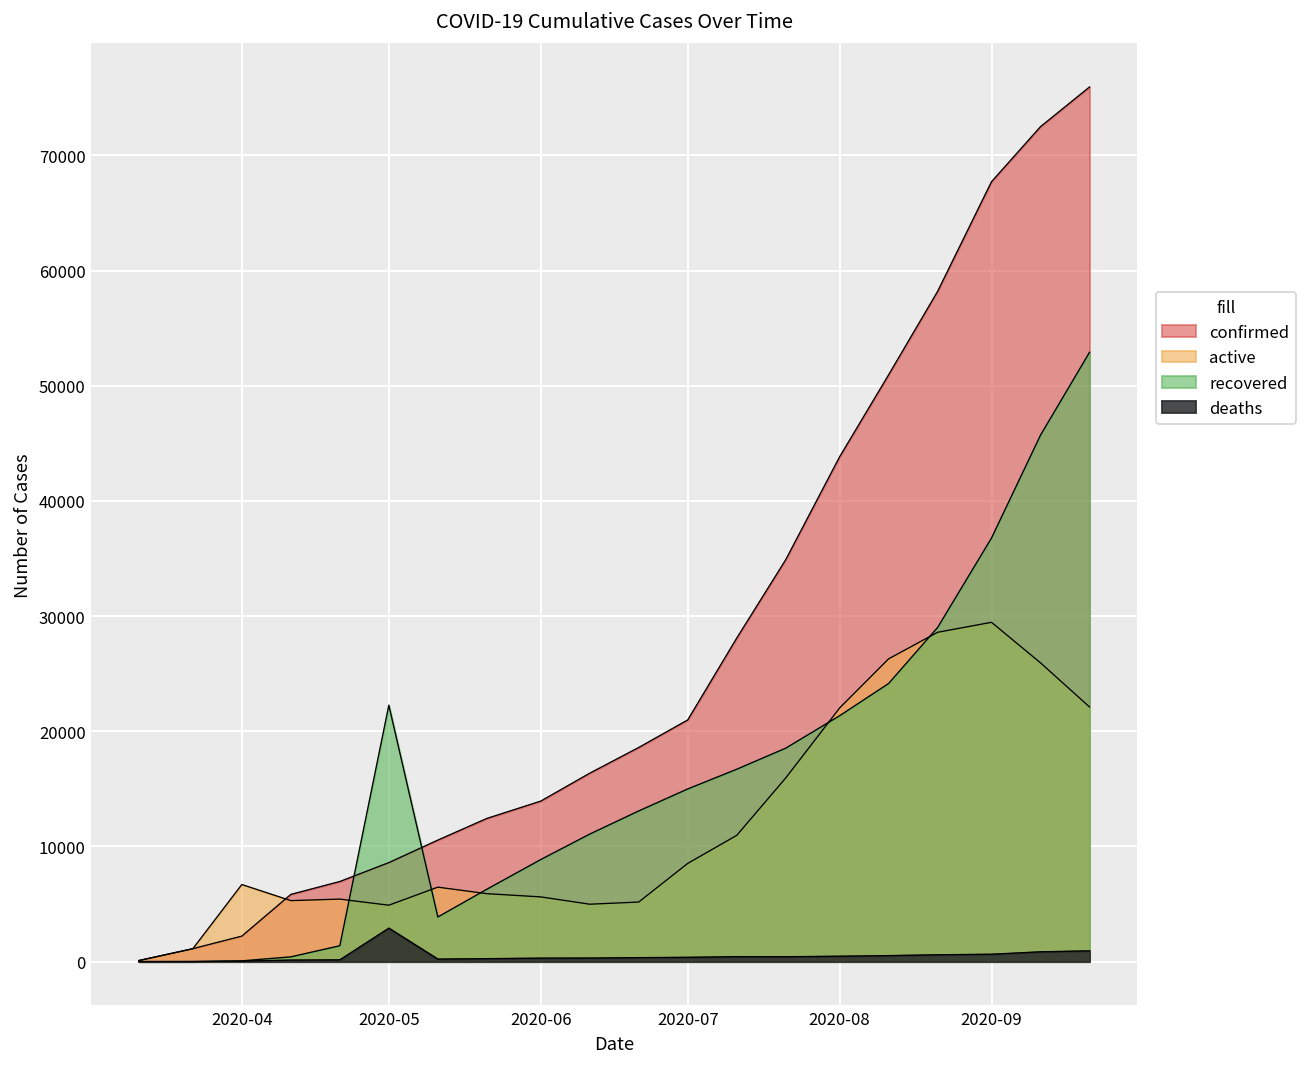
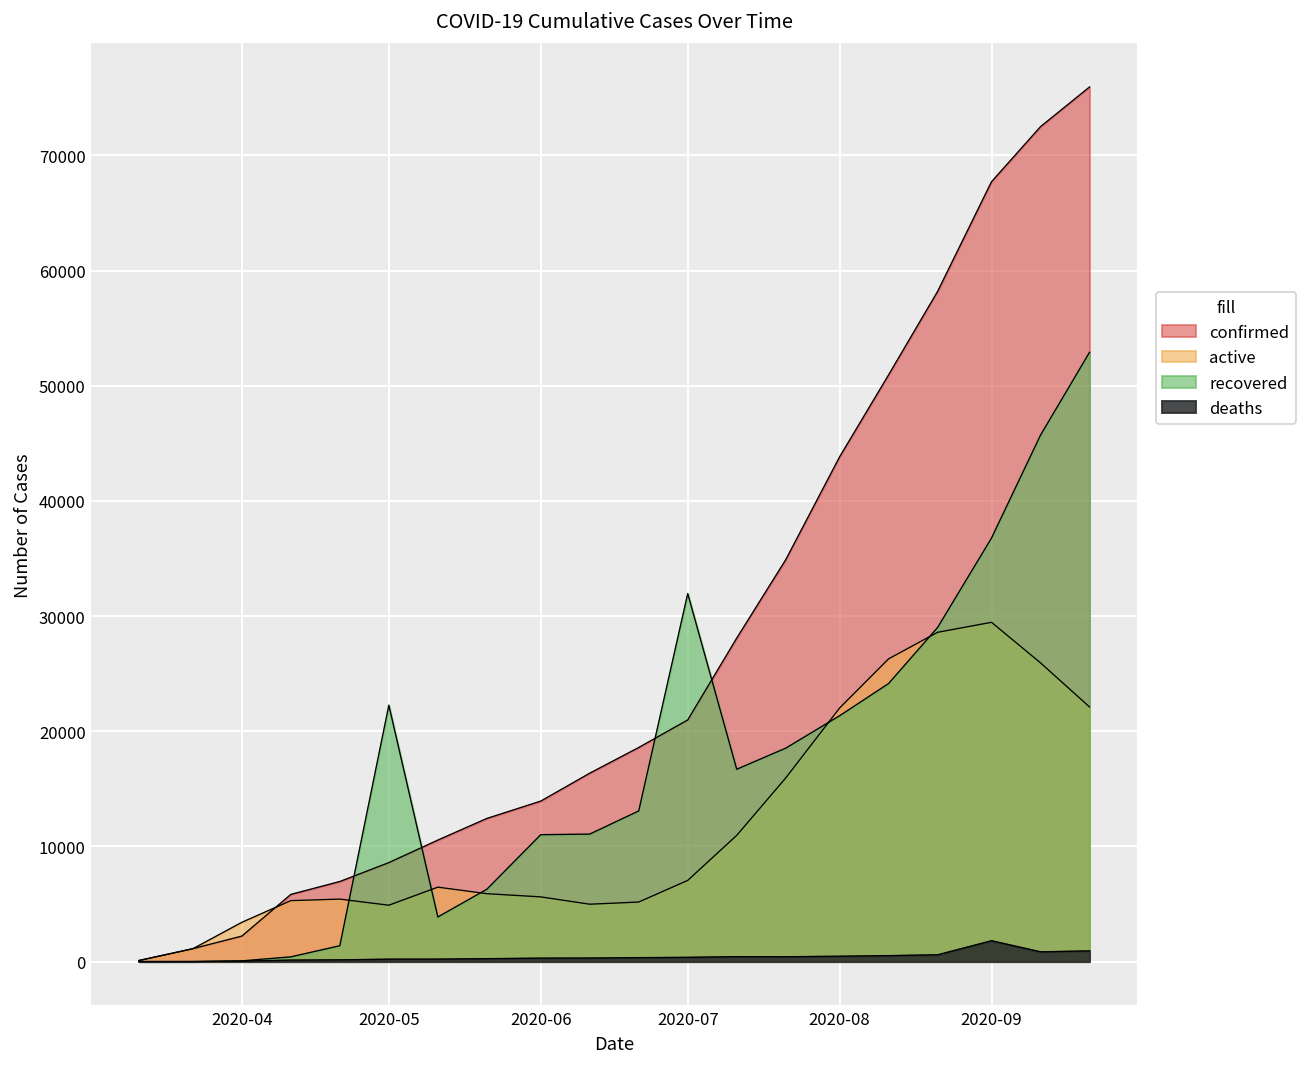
active, 2020-04: 7000 -> 3000
deaths, 2020-05: 3000 -> 0
recovered, 2020-06: 9000 -> 11000
active, 2020-07: 9000 -> 7000
recovered, 2020-07: 15000 -> 32000
deaths, 2020-09: 1000 -> 2000
